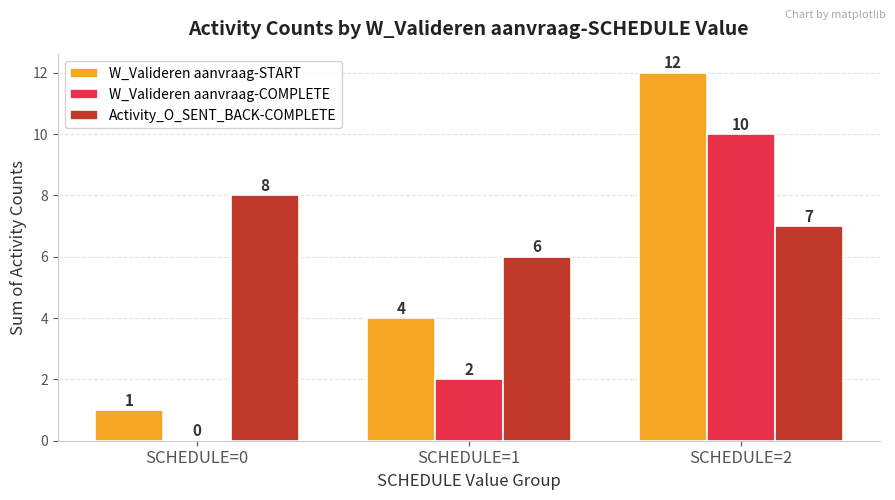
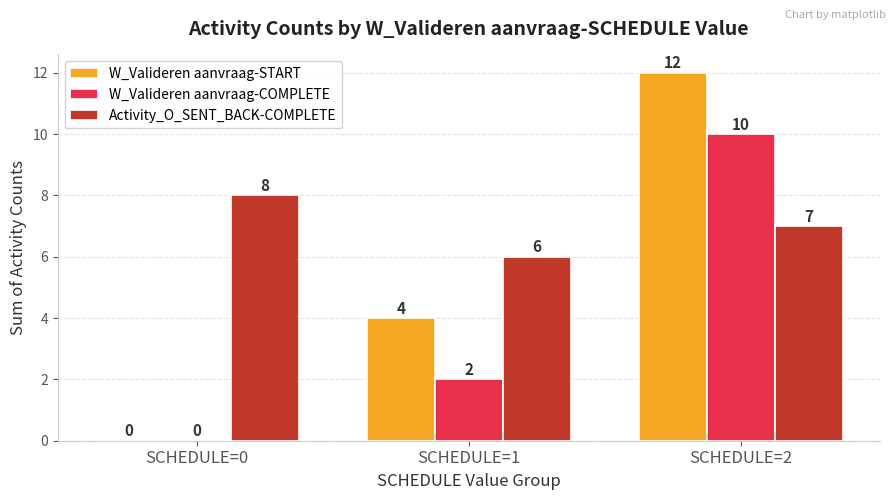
W_Valideren aanvraag-START, SCHEDULE=0: 1 -> 0
